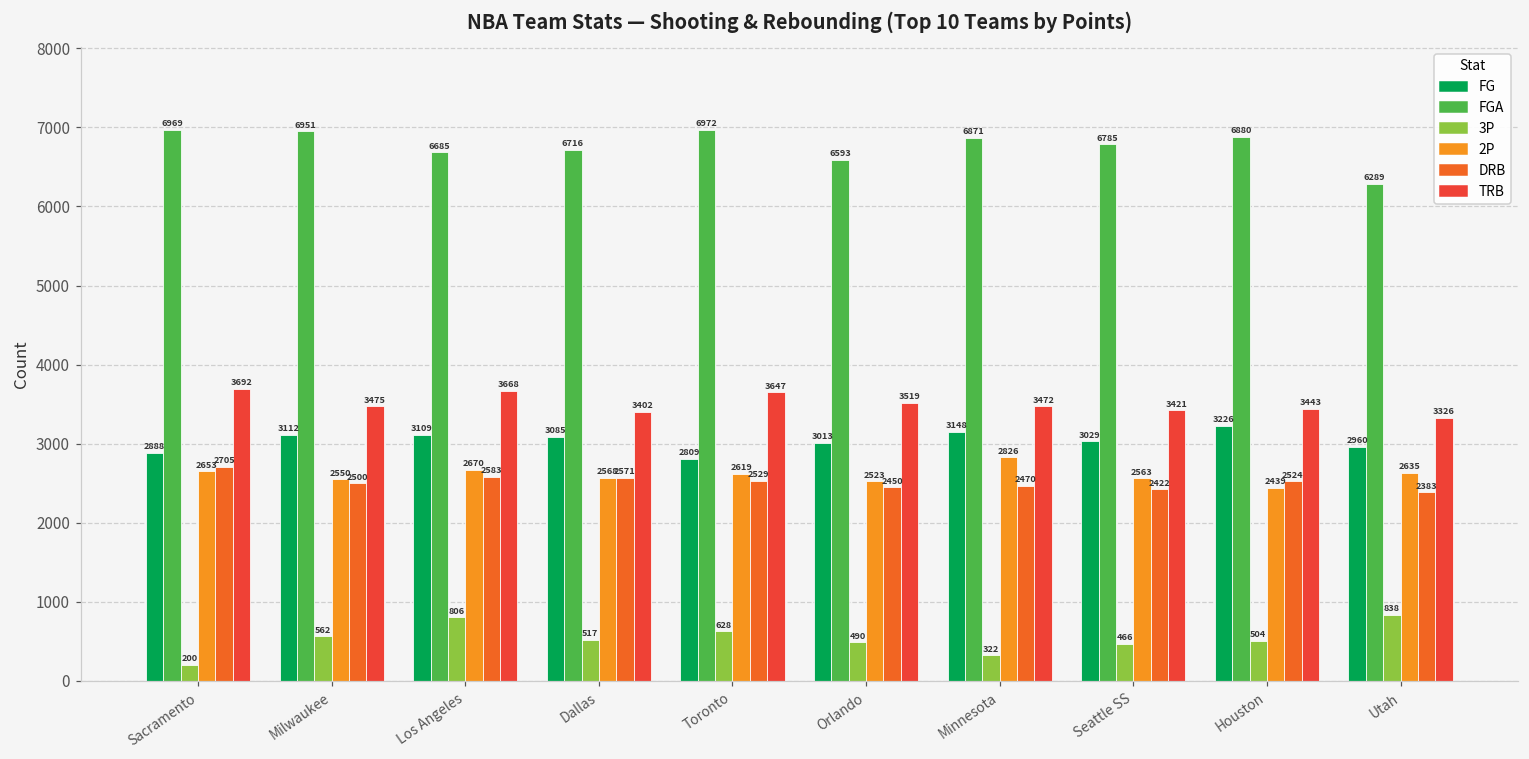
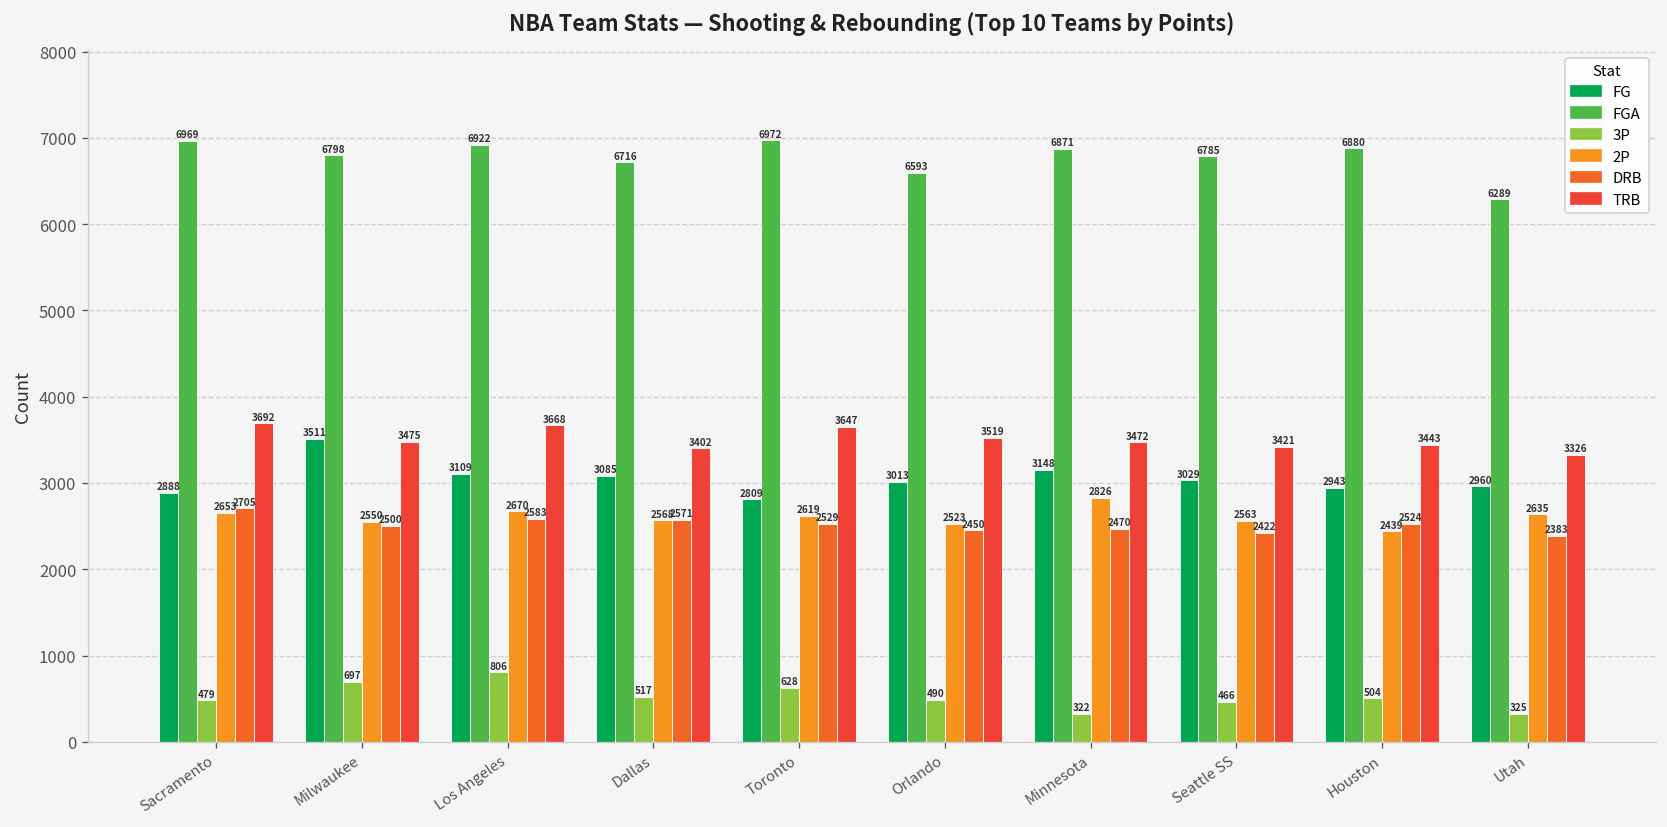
3P, Sacramento: 200 -> 479
FG, Milwaukee: 3112 -> 3511
FGA, Milwaukee: 6951 -> 6798
3P, Milwaukee: 562 -> 697
FGA, Los Angeles: 6685 -> 6922
FG, Houston: 3226 -> 2943
3P, Utah: 838 -> 325
